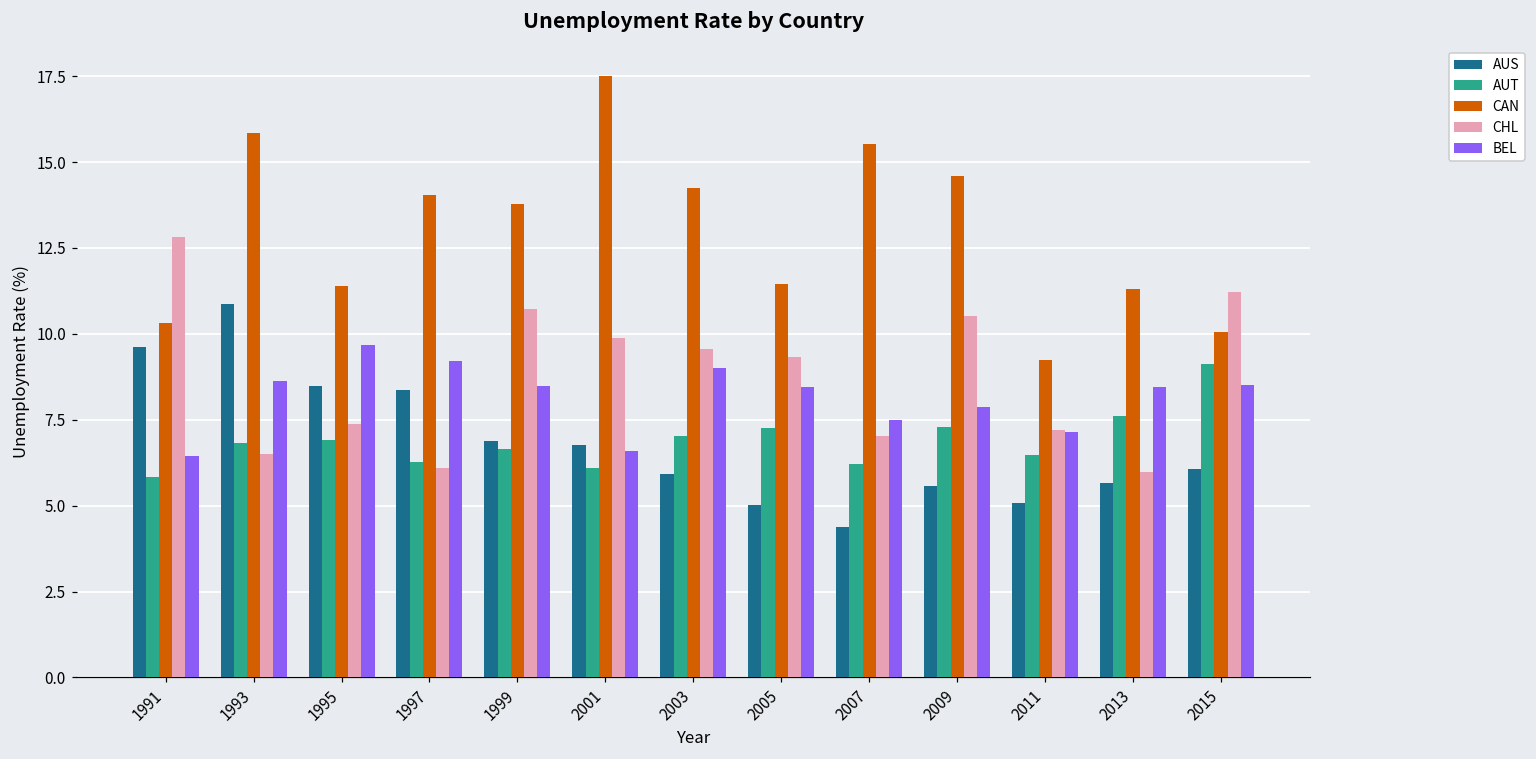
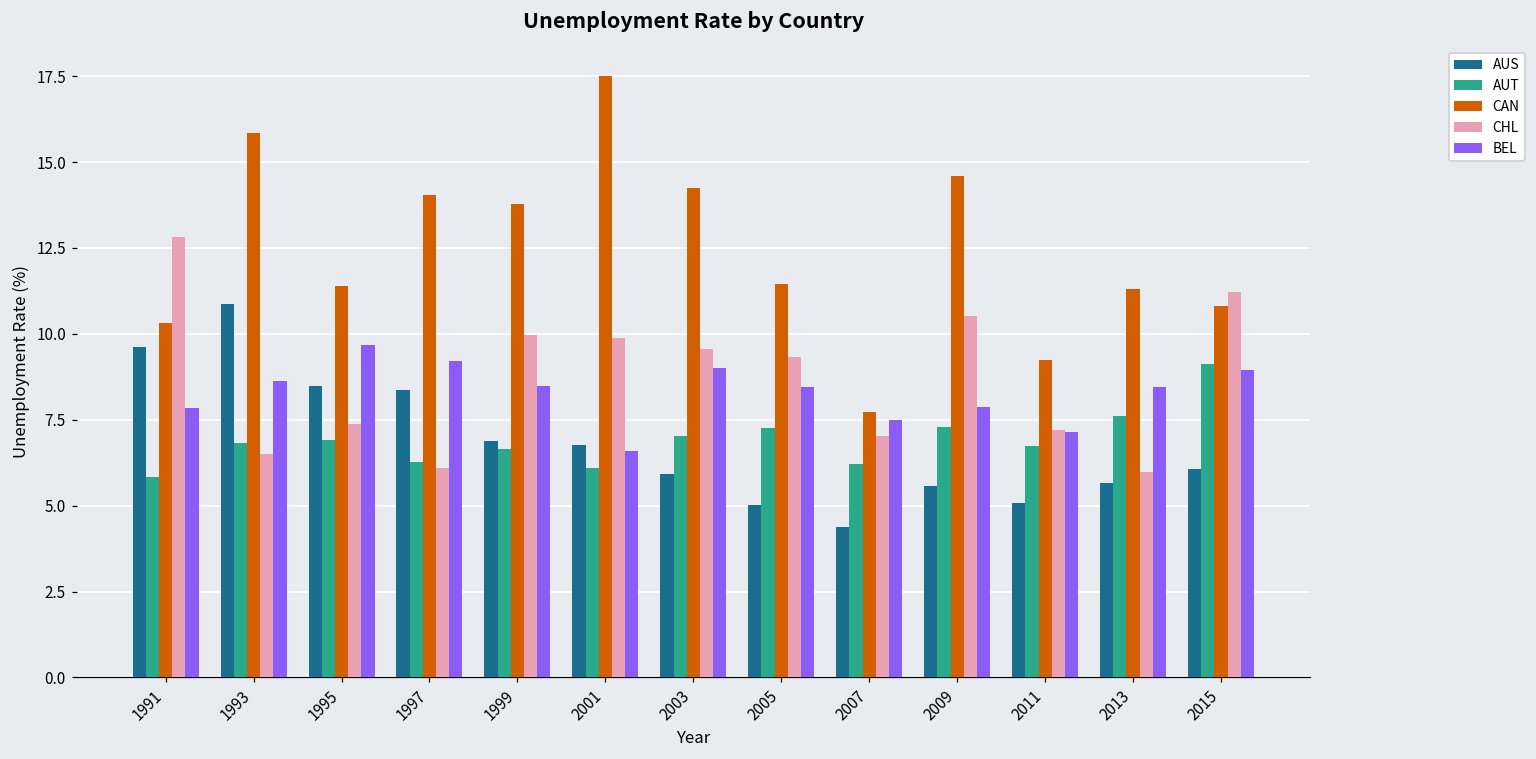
BEL, 1991: 6.4 -> 7.9
CHL, 1999: 10.7 -> 10.0
CAN, 2007: 15.5 -> 7.7
AUT, 2011: 6.5 -> 6.7
CAN, 2015: 10.1 -> 10.8
BEL, 2015: 8.5 -> 8.9
